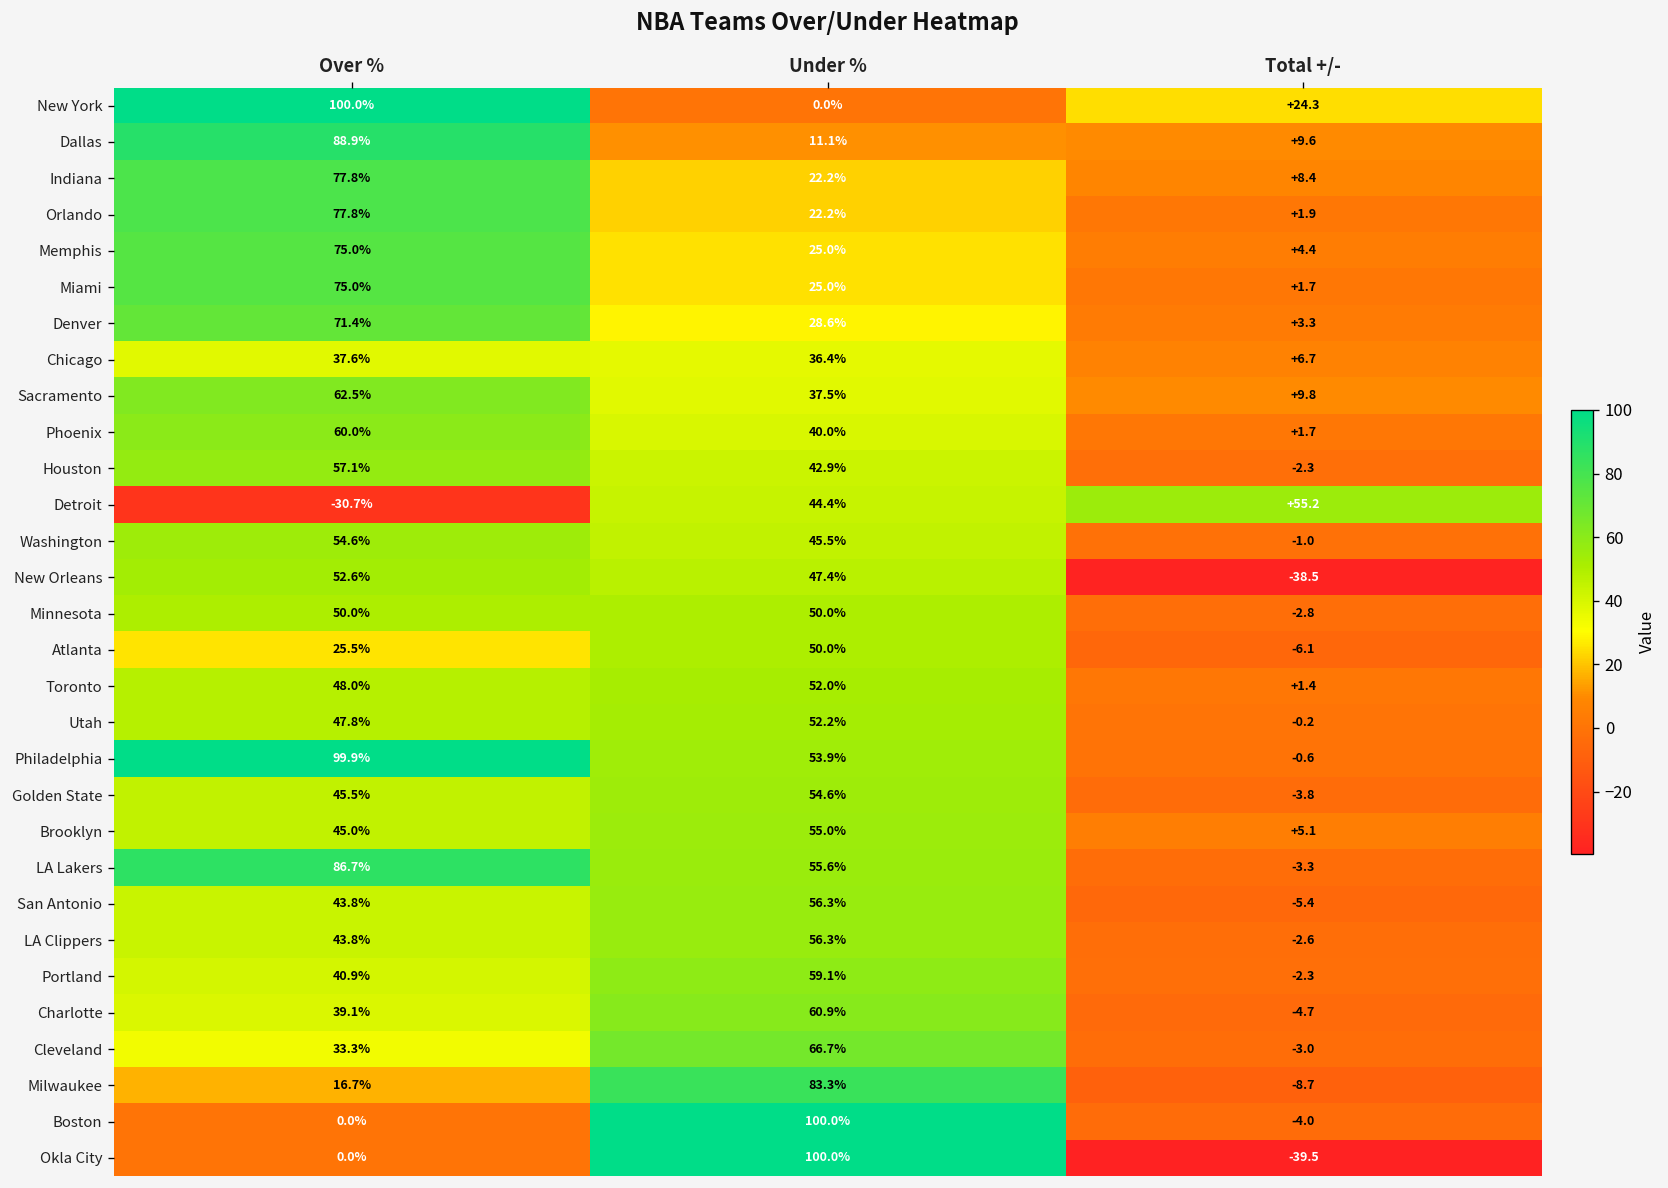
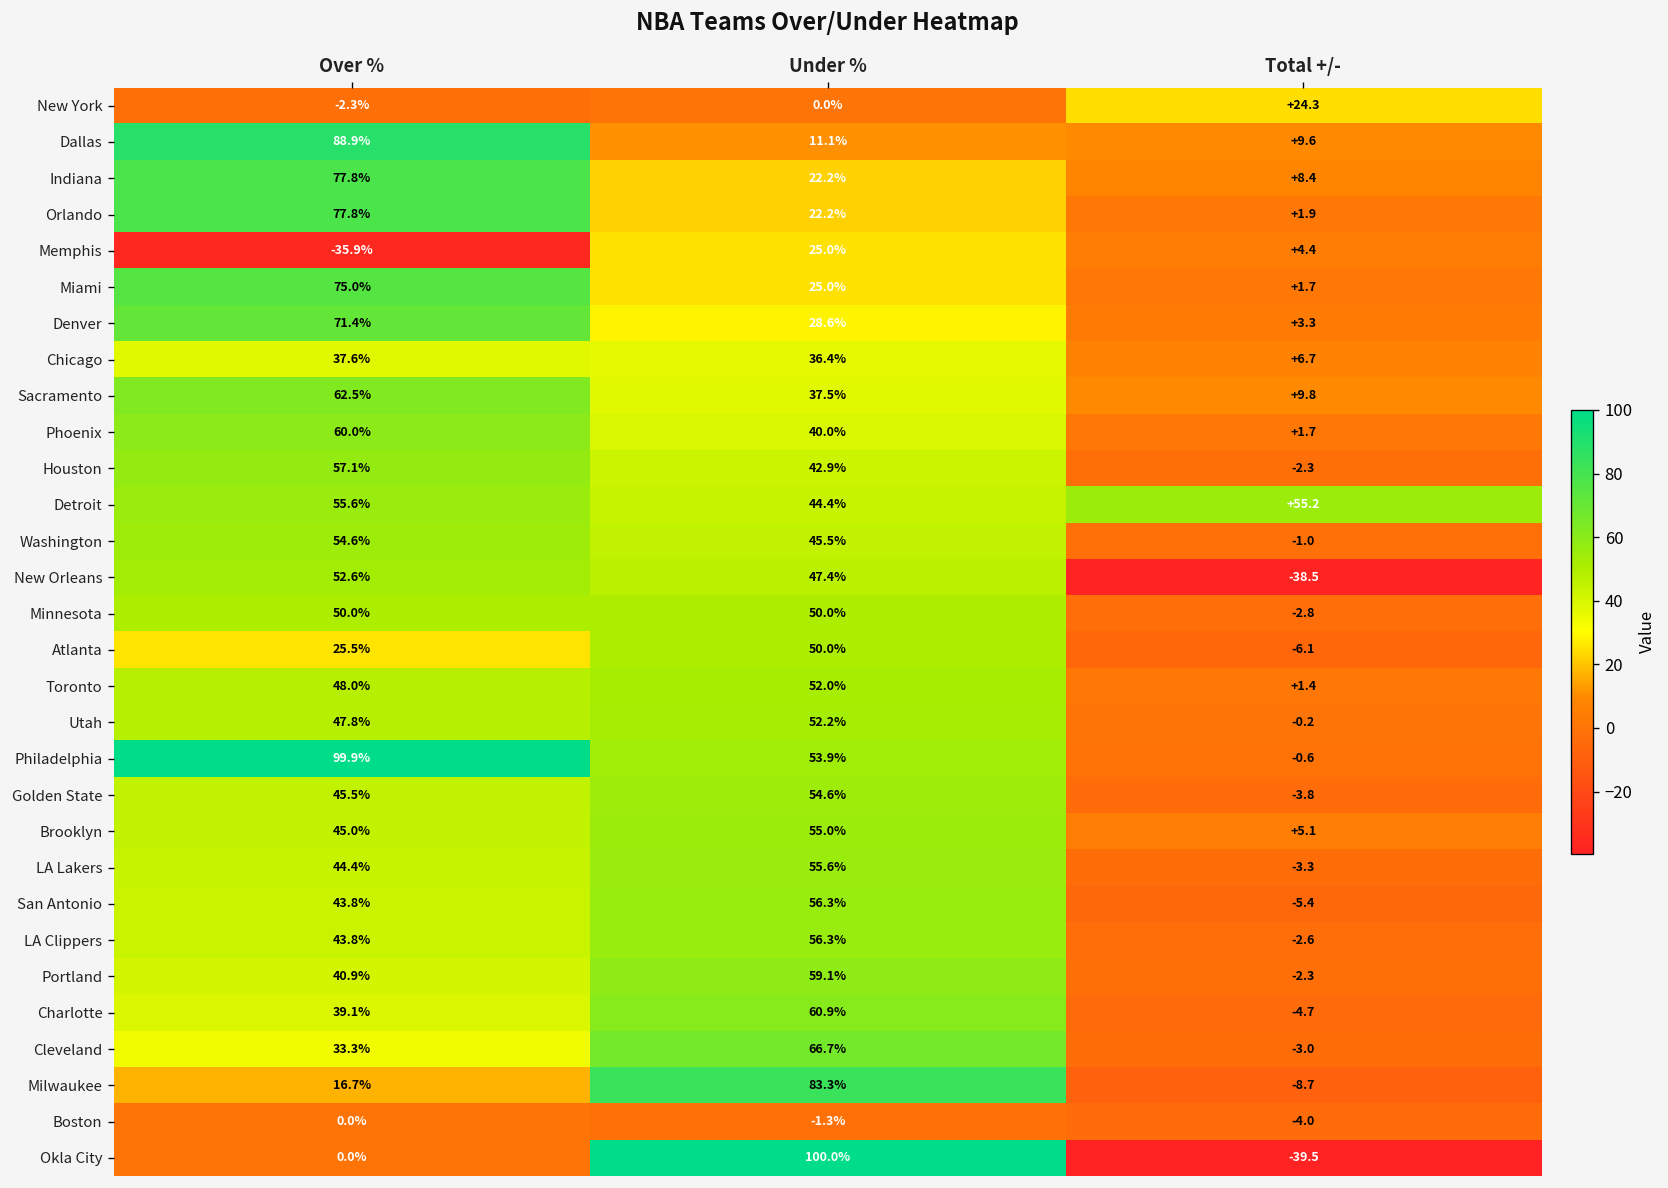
New York, Over %: 100.0% -> -2.3%
Memphis, Over %: 75.0% -> -35.9%
Detroit, Over %: -30.7% -> 55.6%
LA Lakers, Over %: 86.7% -> 44.4%
Boston, Under %: 100.0% -> -1.3%
